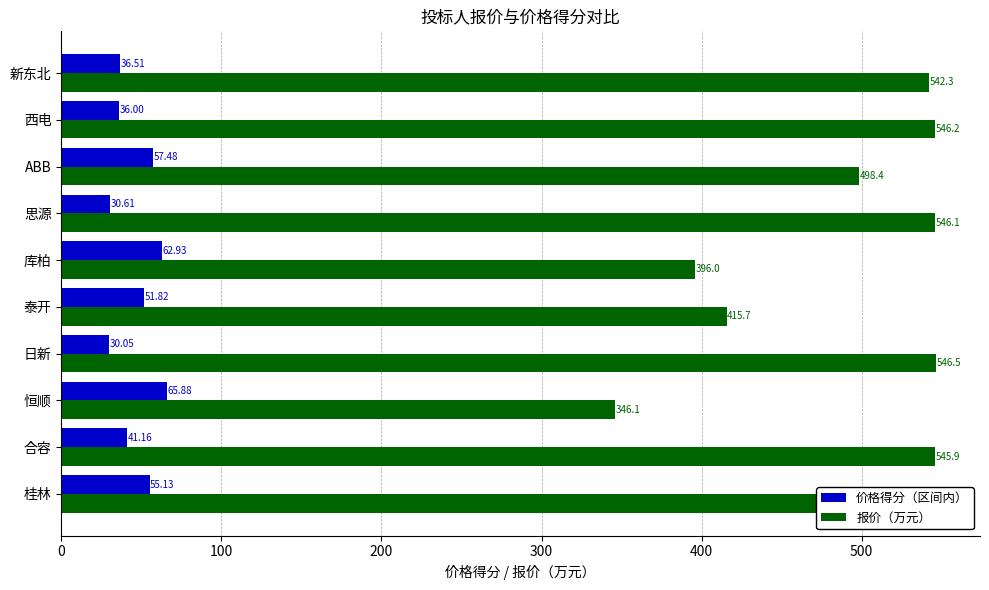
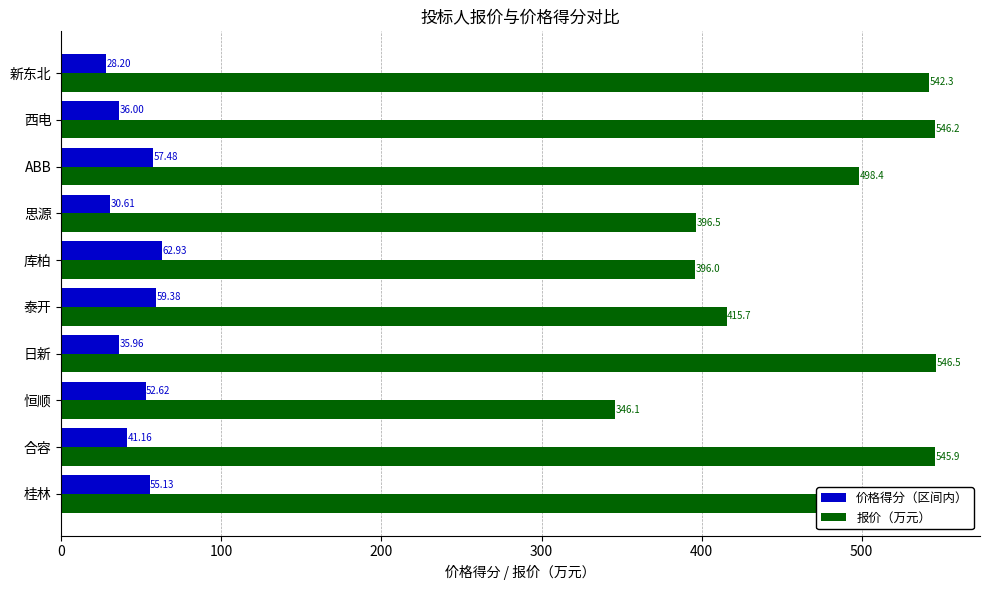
价格得分（区间内）, 新东北: 36.51 -> 28.20
报价（万元）, 思源: 546.1 -> 396.5
价格得分（区间内）, 泰开: 51.82 -> 59.38
价格得分（区间内）, 日新: 30.05 -> 35.96
价格得分（区间内）, 恒顺: 65.88 -> 52.62
